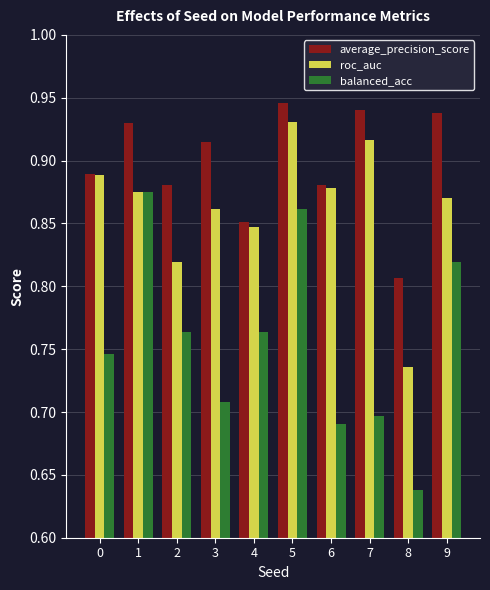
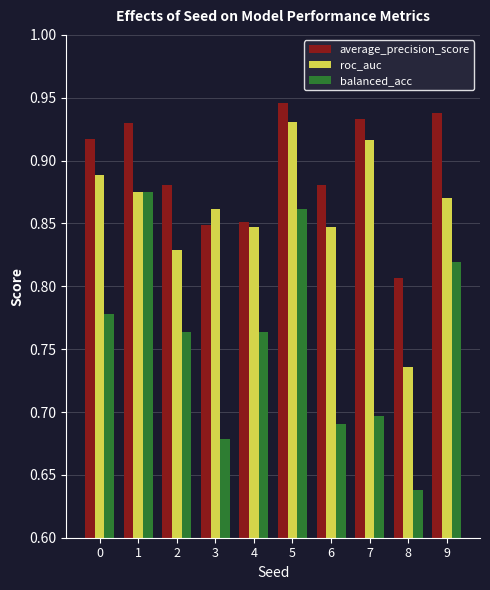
average_precision_score, 0: 0.889 -> 0.917
balanced_acc, 0: 0.746 -> 0.778
roc_auc, 2: 0.819 -> 0.829
average_precision_score, 3: 0.915 -> 0.848
balanced_acc, 3: 0.708 -> 0.679
roc_auc, 6: 0.878 -> 0.847
average_precision_score, 7: 0.940 -> 0.933
